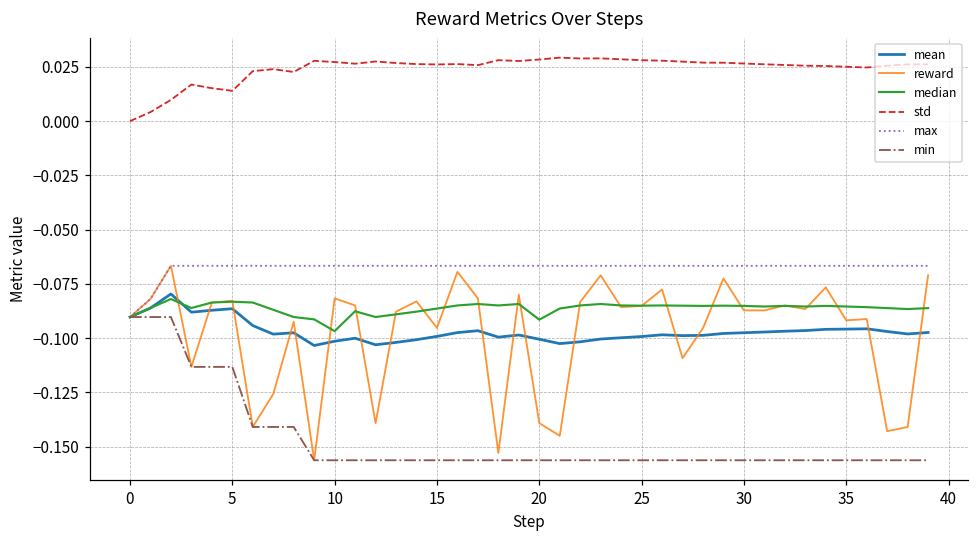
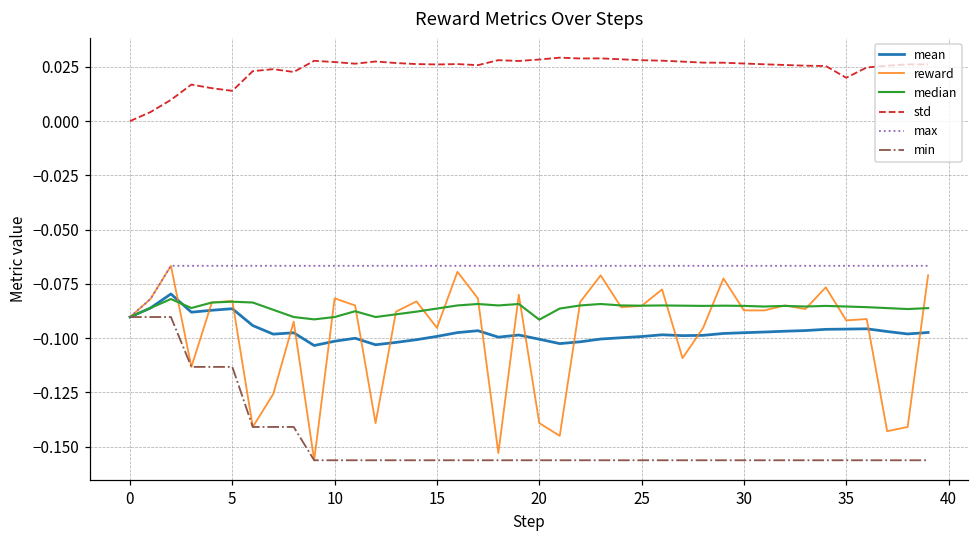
median, 10: -0.097 -> -0.090
std, 35: 0.025 -> 0.020
